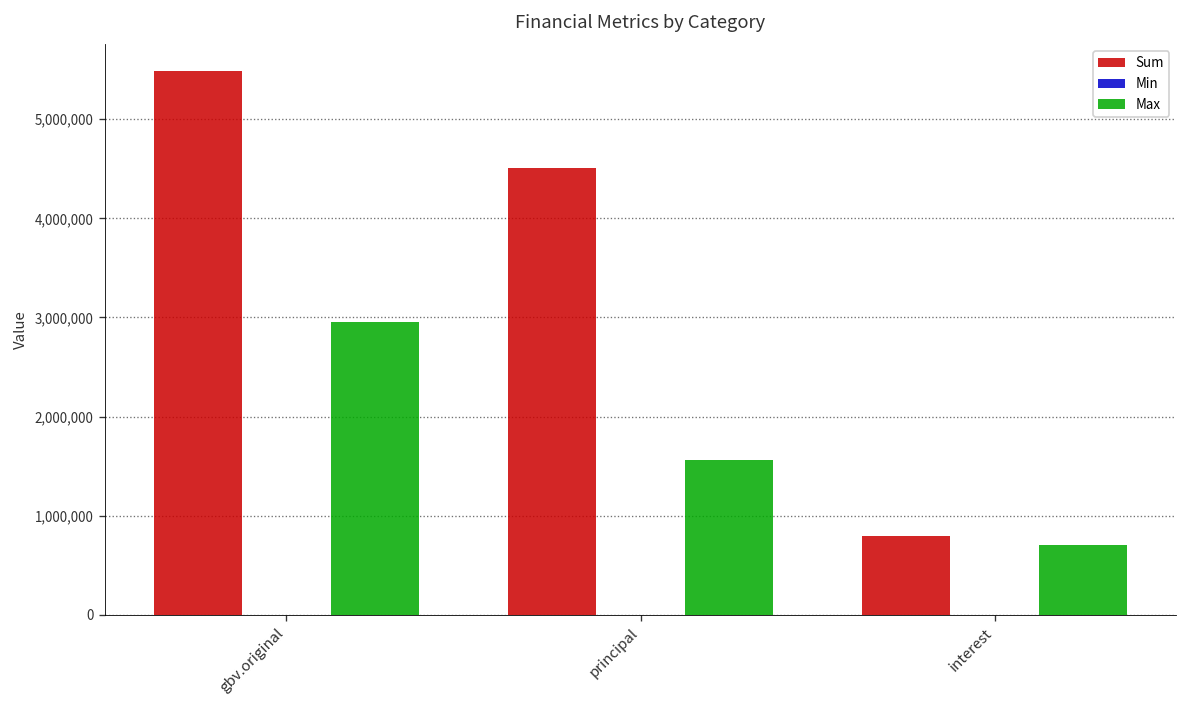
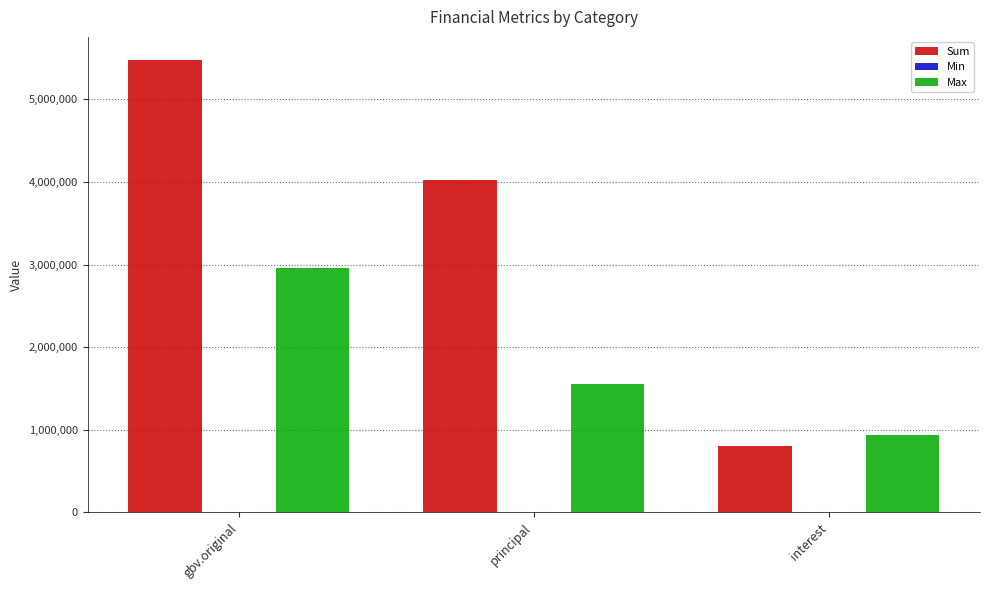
Sum, principal: 4,500,000 -> 4,000,000
Max, interest: 700,000 -> 900,000
